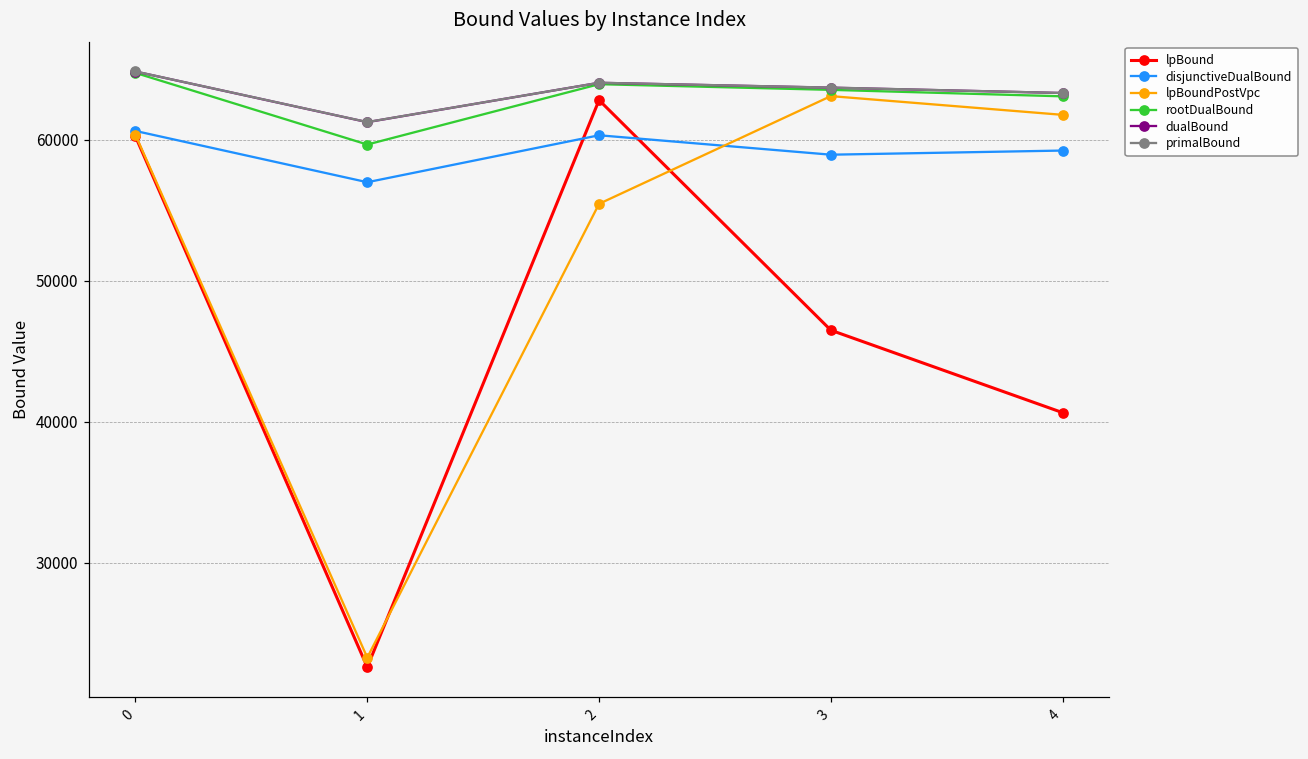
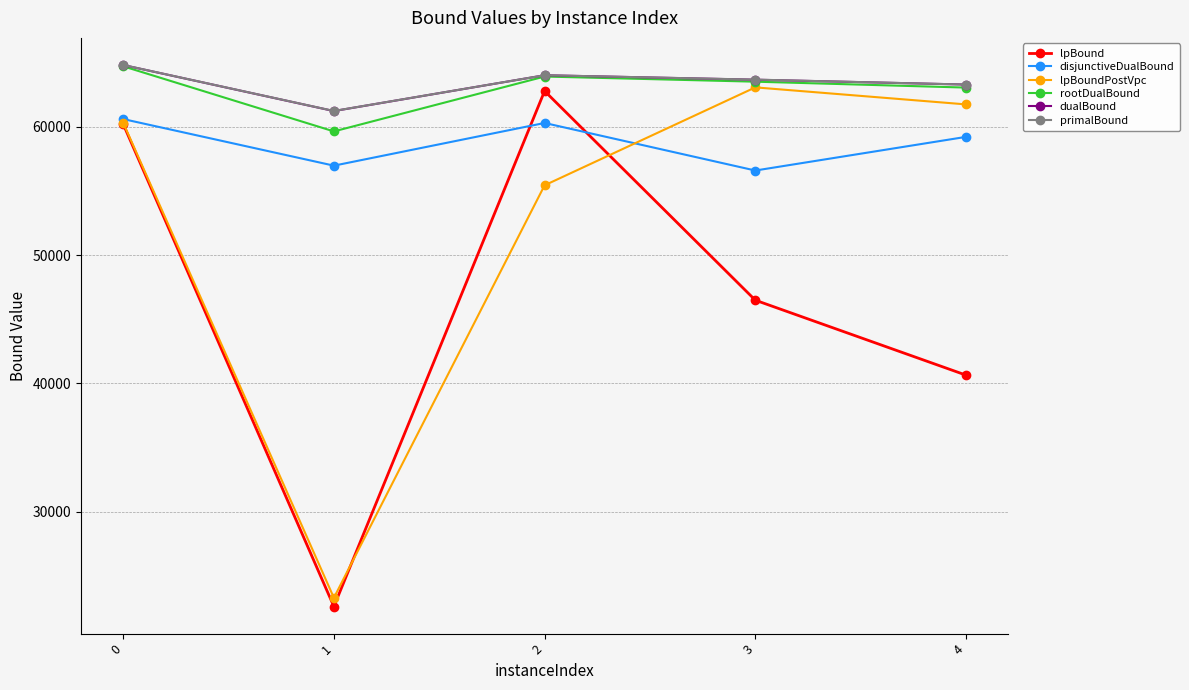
disjunctiveDualBound, 3: 58900 -> 56600
